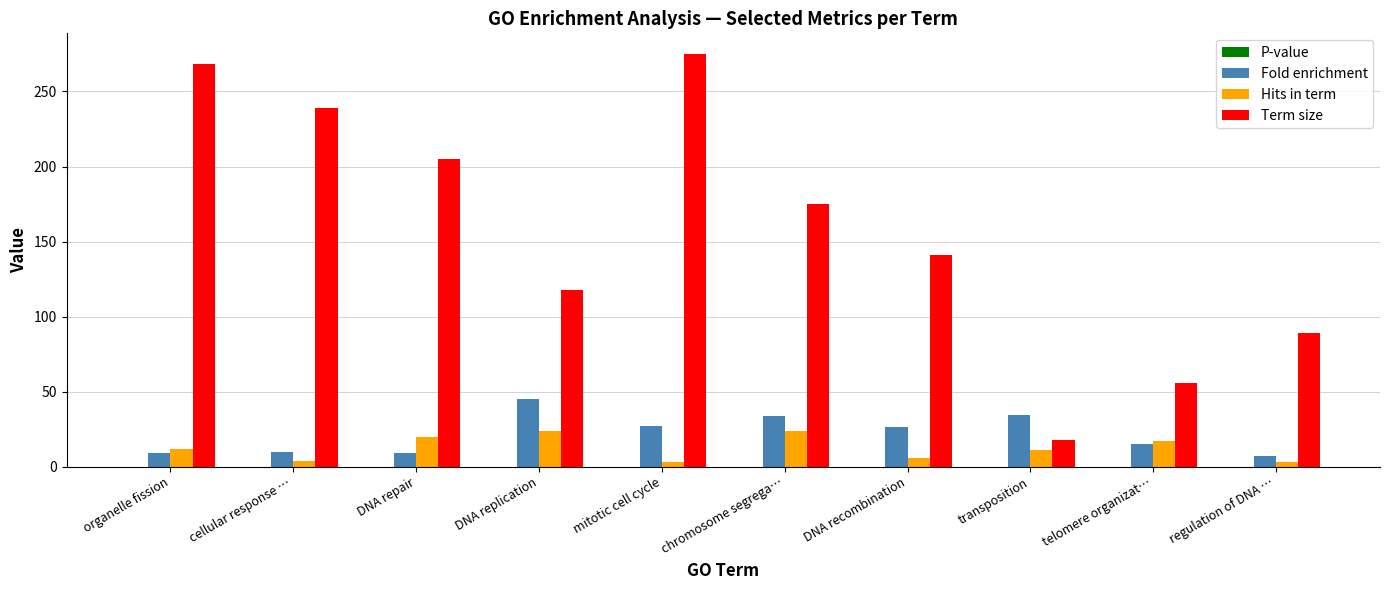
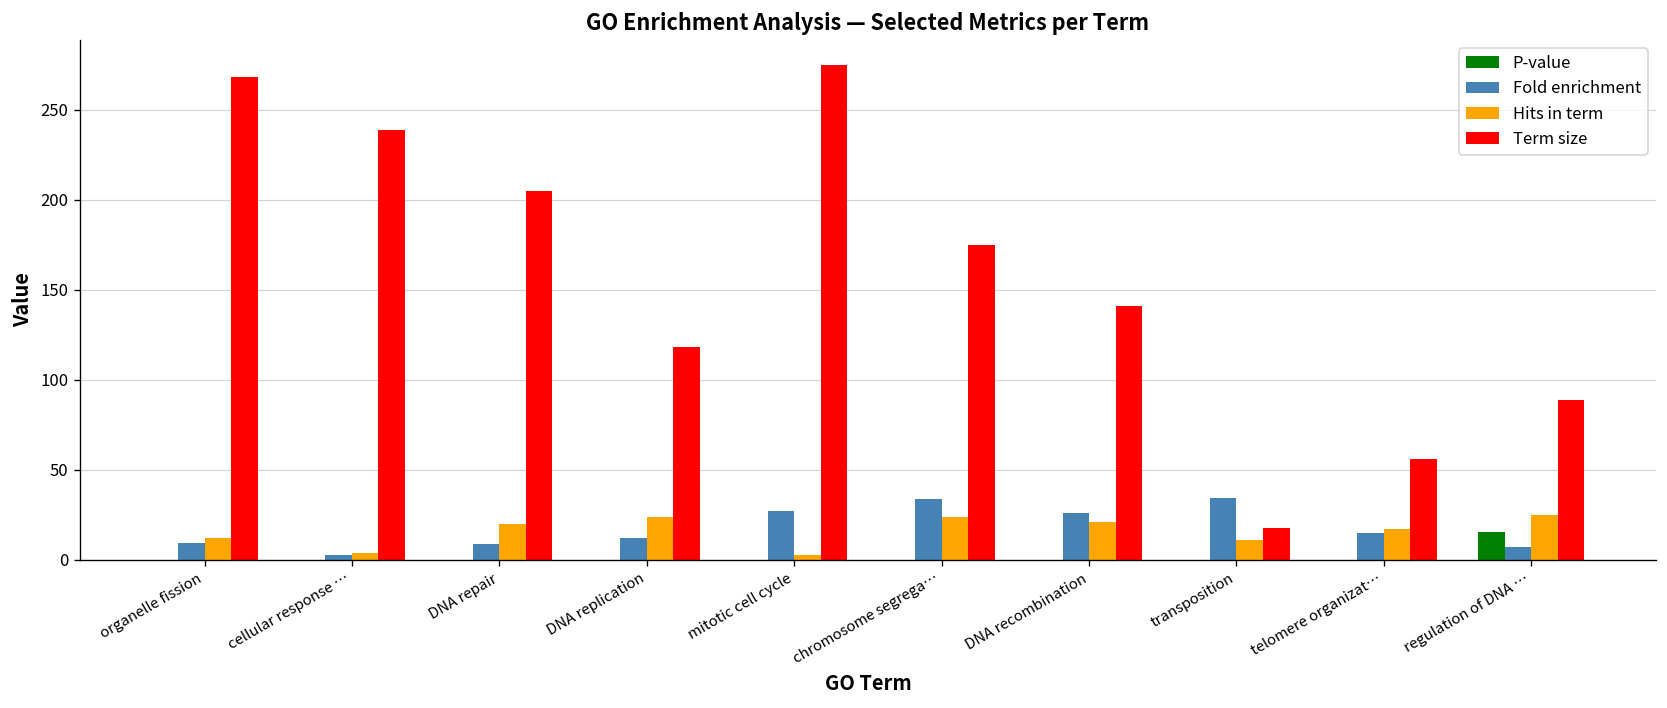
Fold enrichment, cellular response …: 10 -> 3
Fold enrichment, DNA replication: 45 -> 12
Hits in term, DNA recombination: 6 -> 21
P-value, regulation of DNA …: 0 -> 16
Hits in term, regulation of DNA …: 3 -> 25
